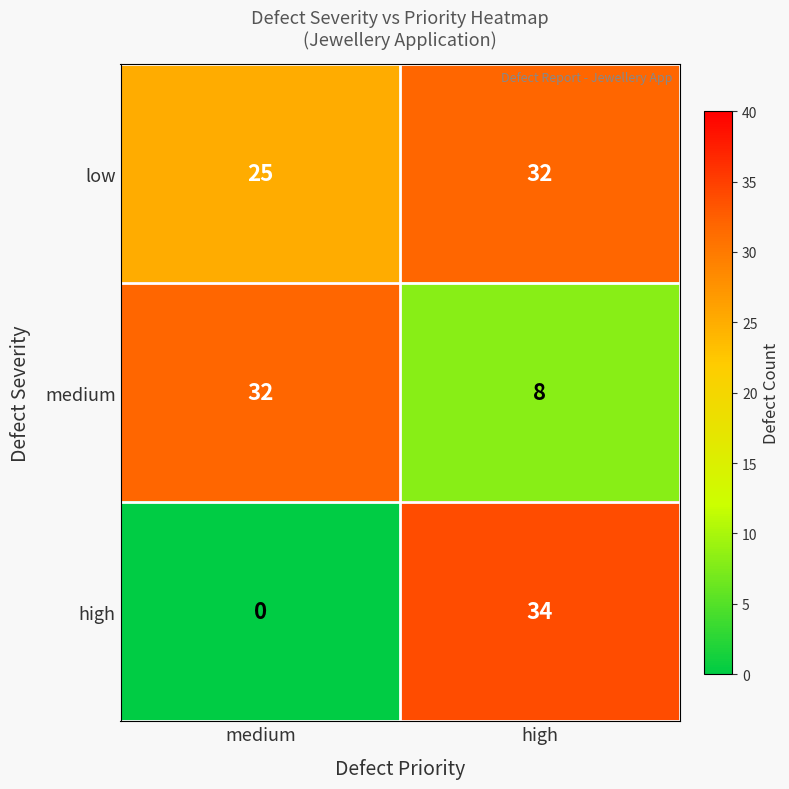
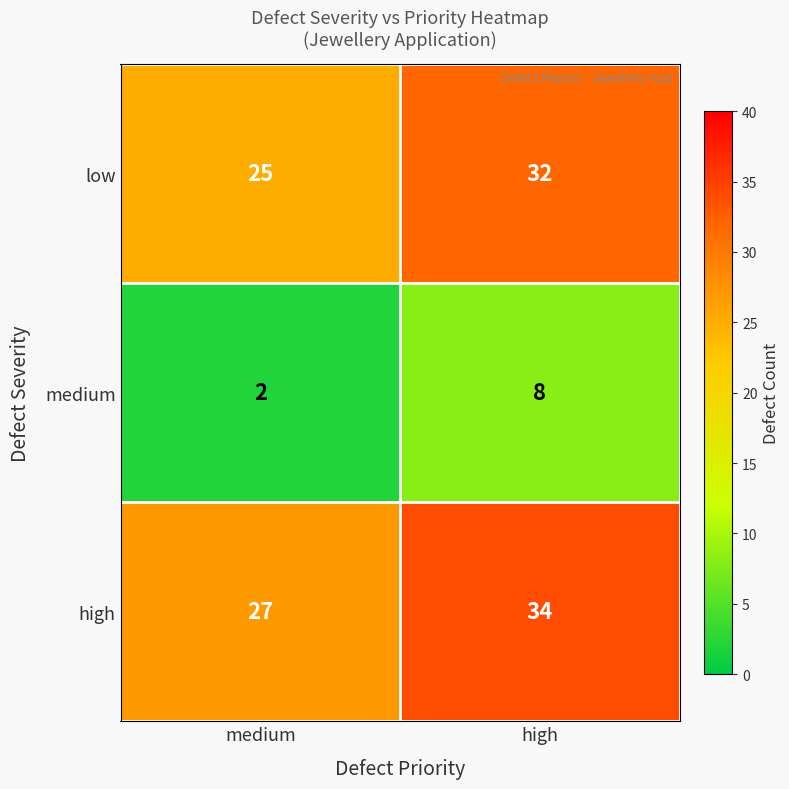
medium, medium: 32 -> 2
high, medium: 0 -> 27
